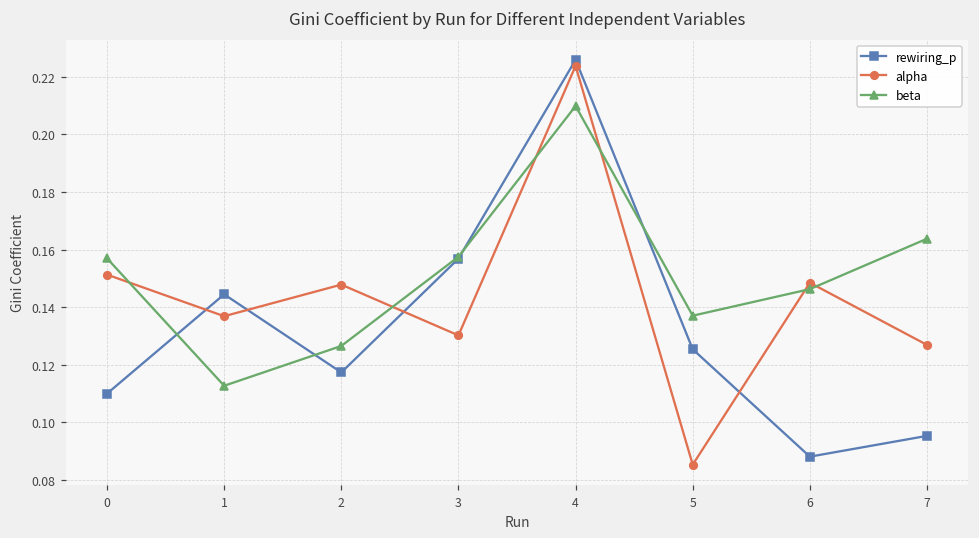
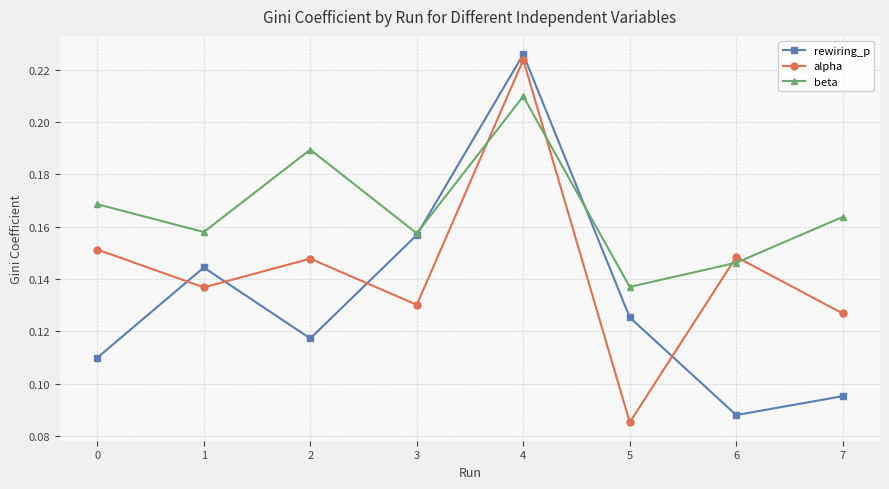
beta, 0: 0.157 -> 0.169
beta, 1: 0.113 -> 0.158
beta, 2: 0.126 -> 0.189
